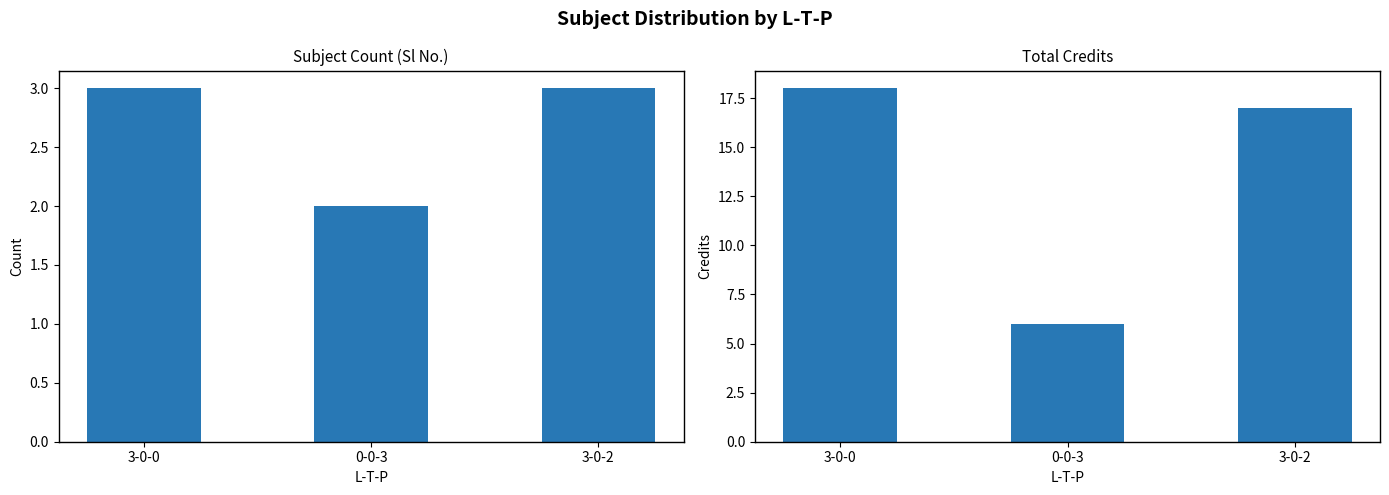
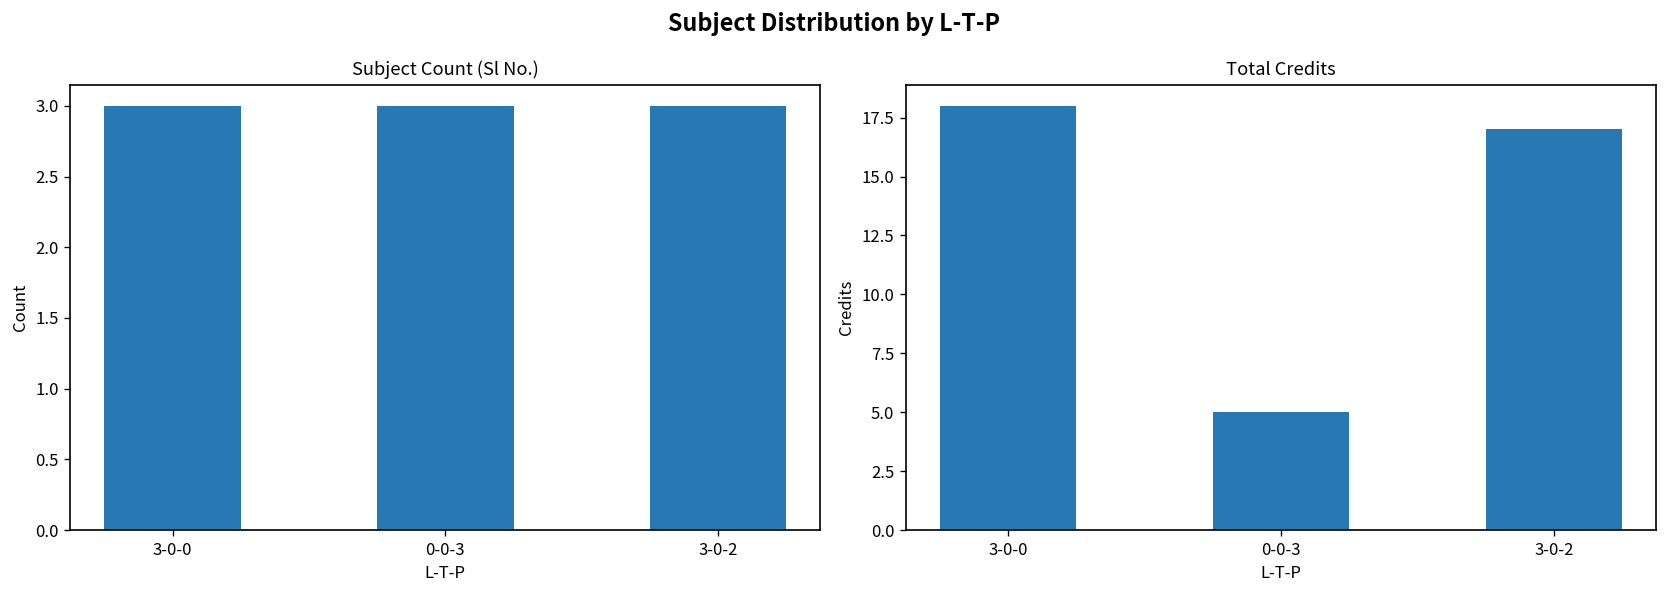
Subject Count (Sl No.), 0-0-3: 2 -> 3
Total Credits, 0-0-3: 6 -> 5
